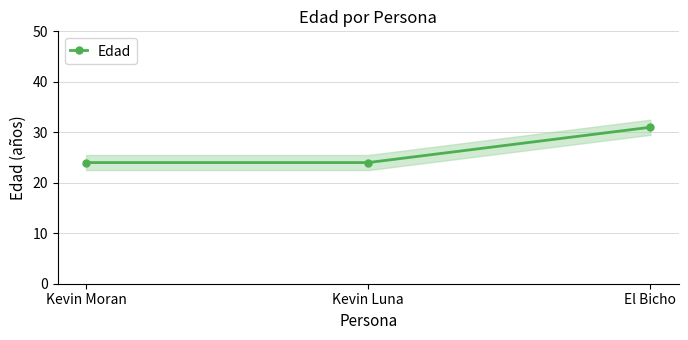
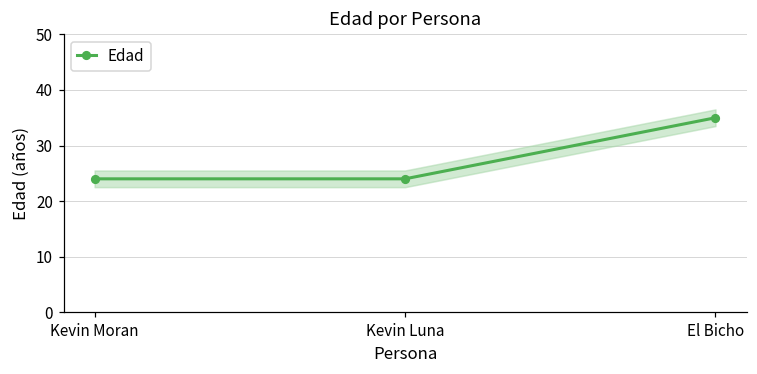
Edad, El Bicho: 31 -> 35
